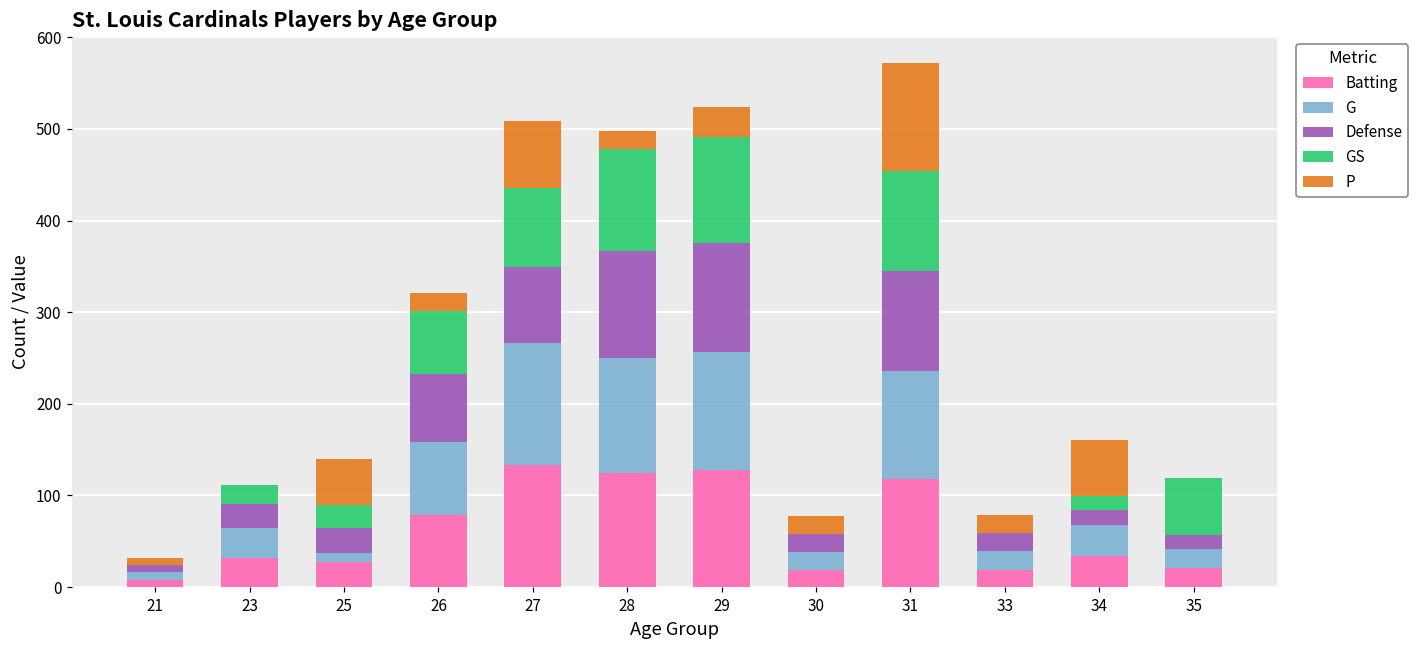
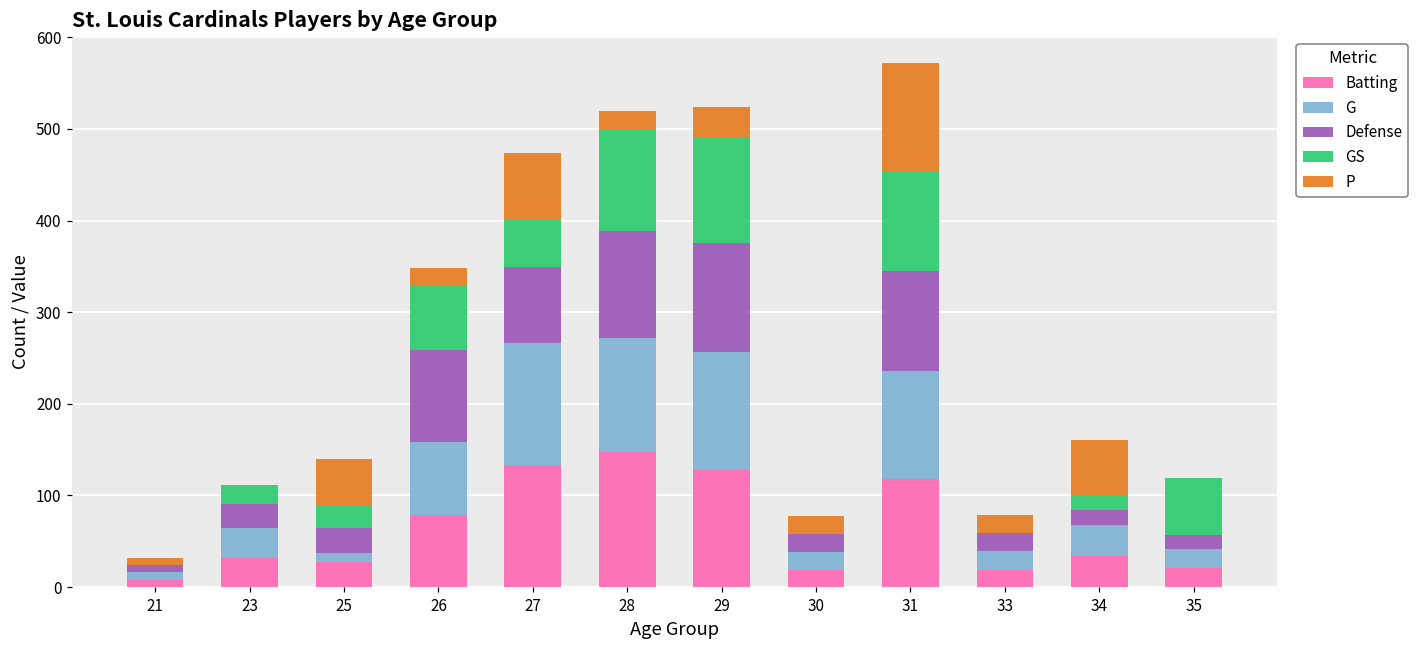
Defense, 26: 70 -> 100
GS, 27: 90 -> 50
Batting, 28: 130 -> 150
